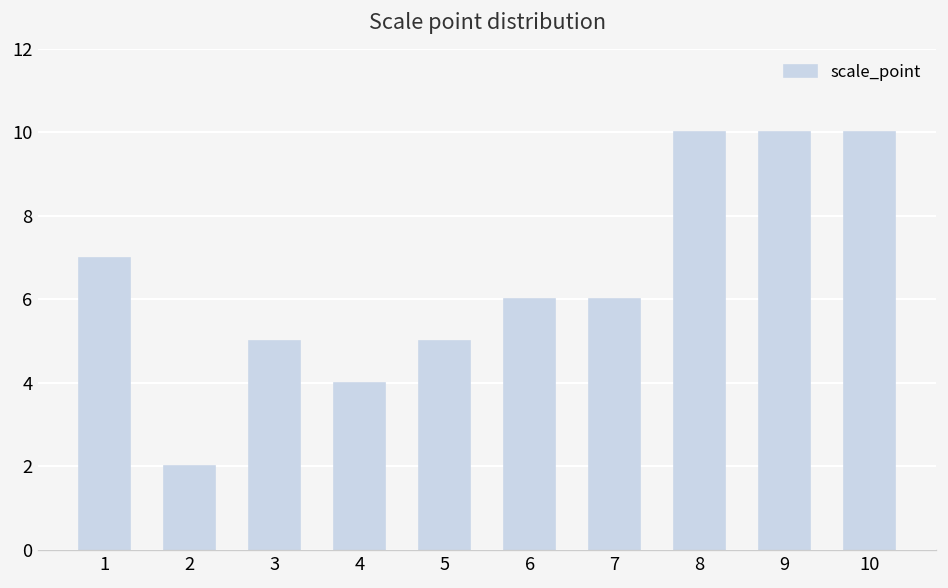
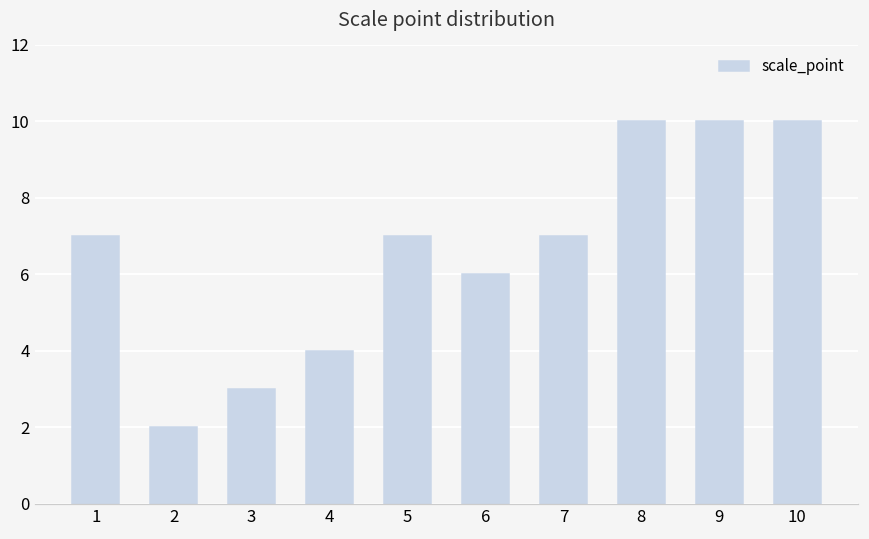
3: 5 -> 3
5: 5 -> 7
7: 6 -> 7
